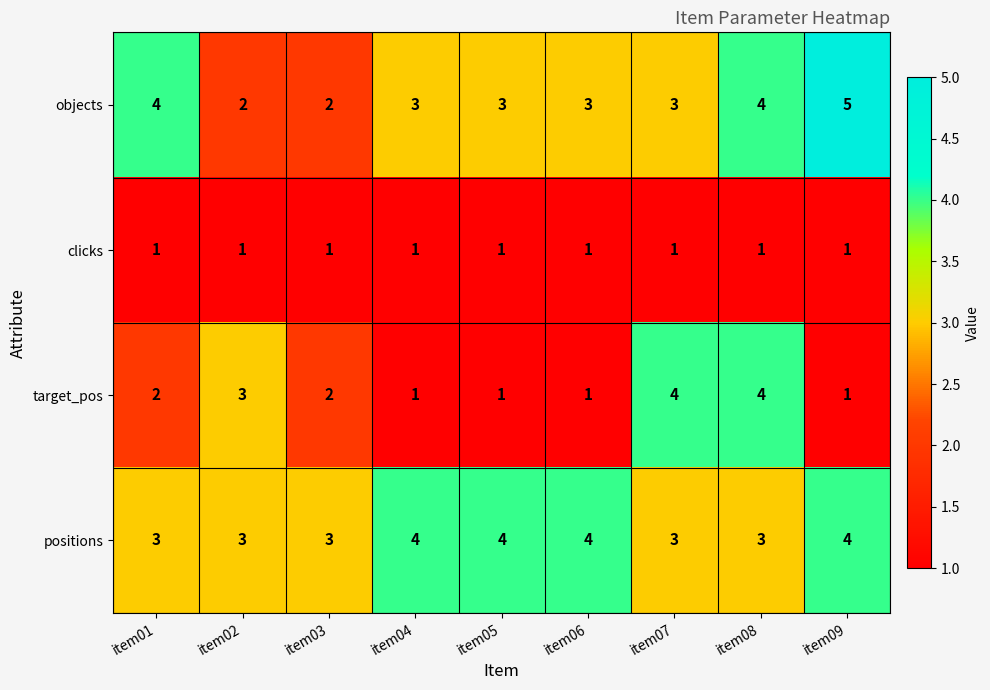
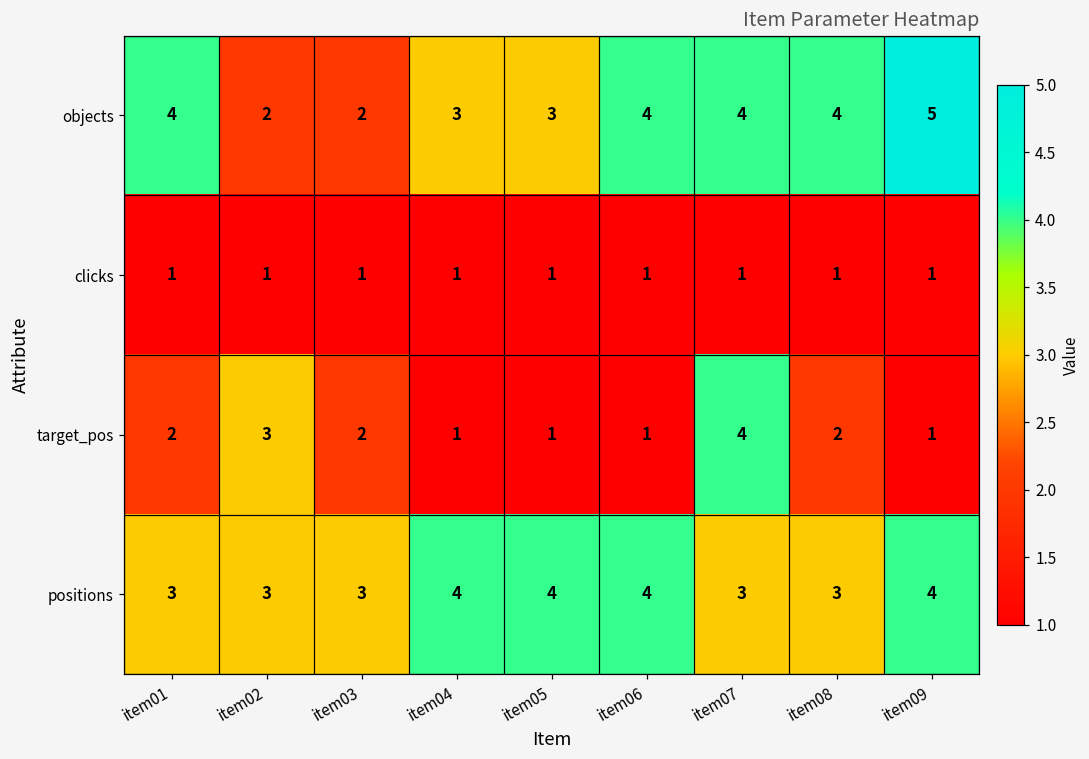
objects, item06: 3 -> 4
objects, item07: 3 -> 4
target_pos, item08: 4 -> 2
